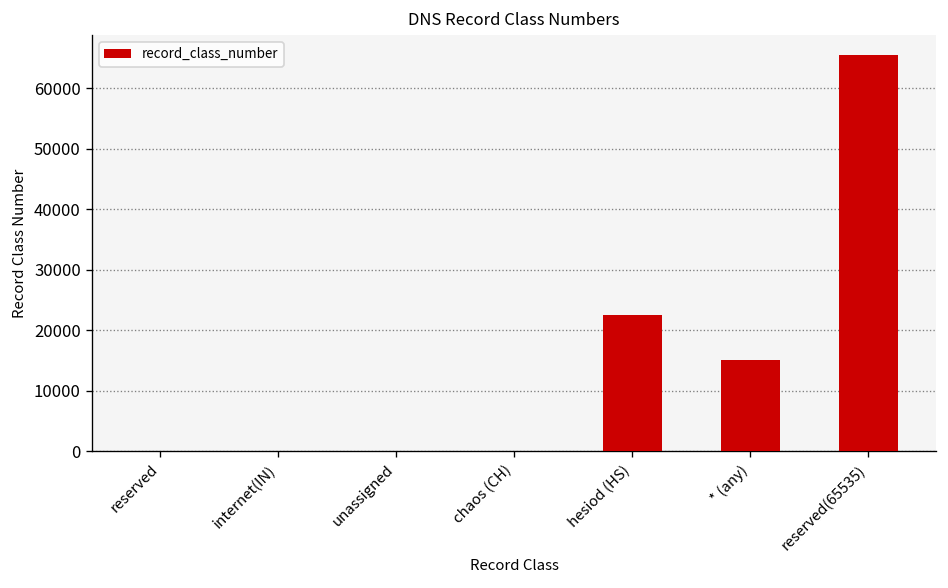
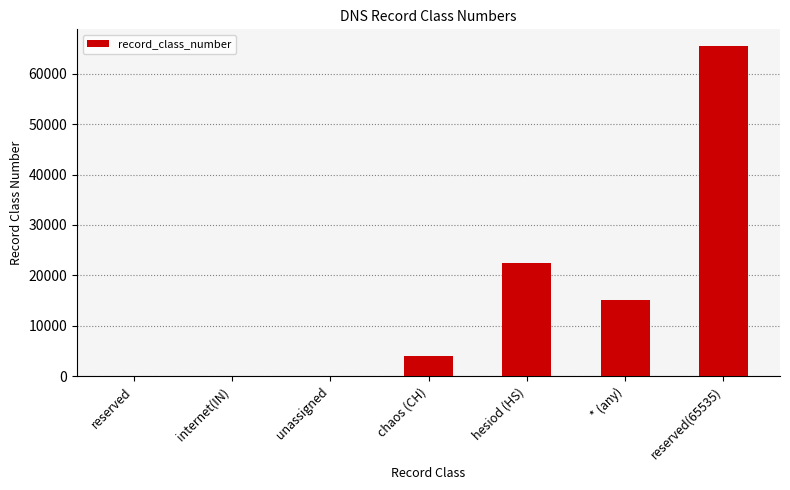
chaos (CH): 0 -> 4000
